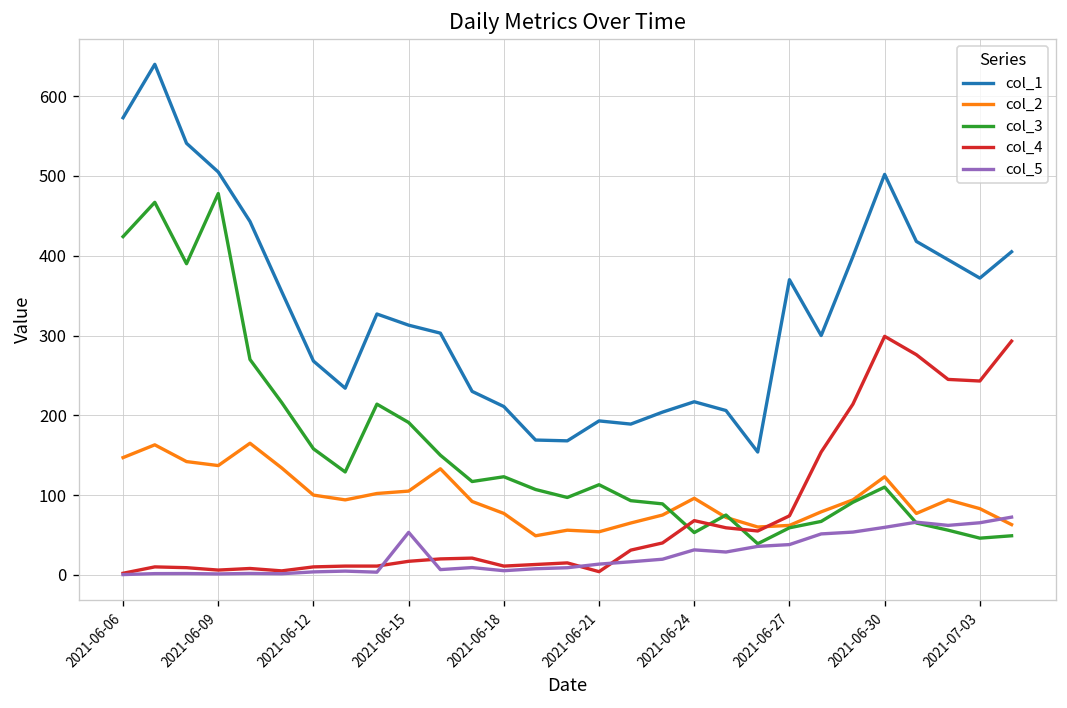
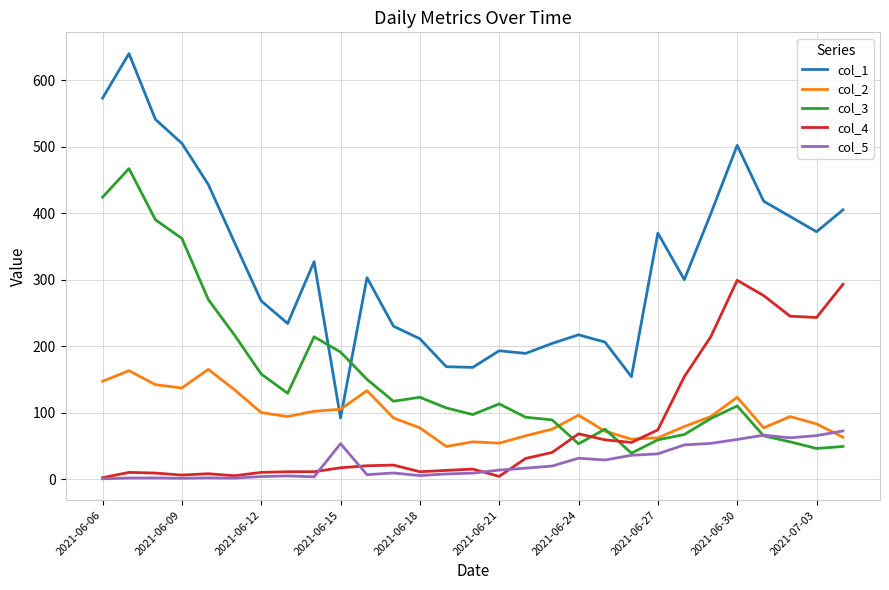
col_3, 2021-06-09: 480 -> 360
col_1, 2021-06-15: 310 -> 90
